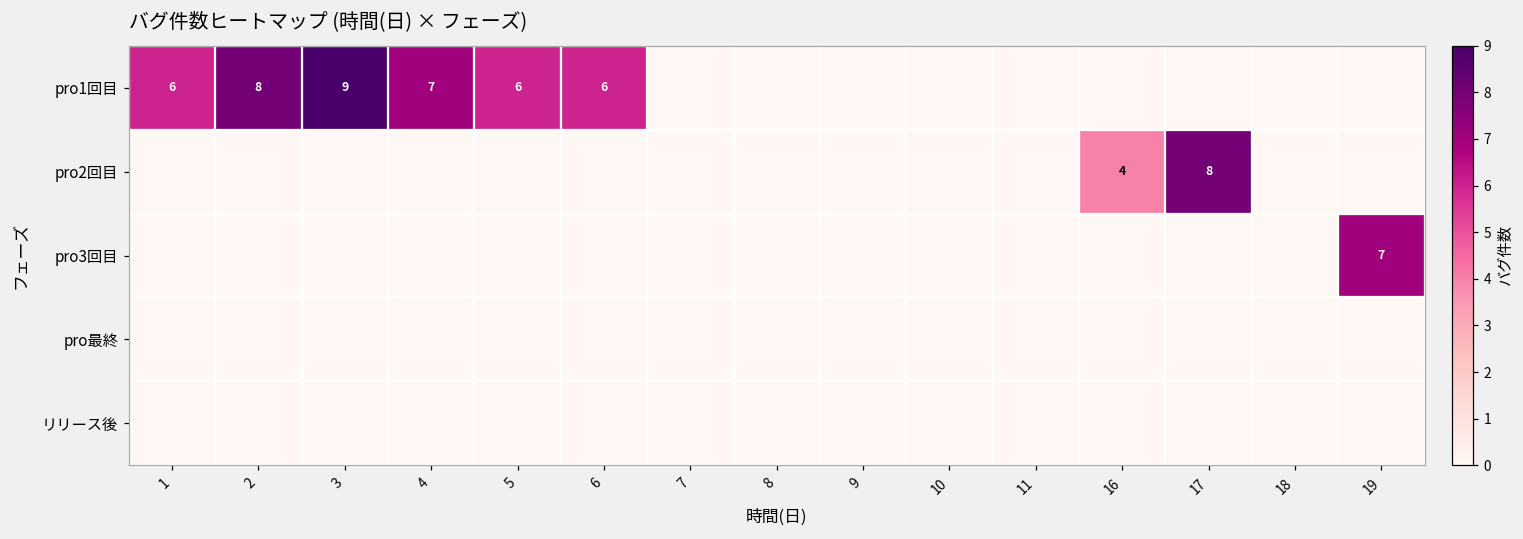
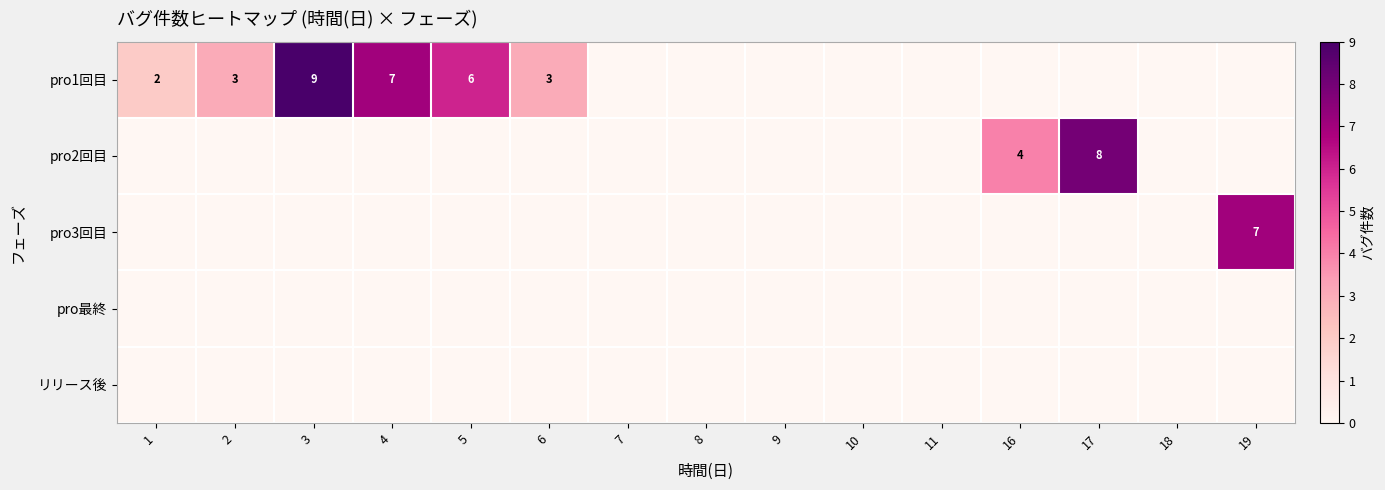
pro1回目, 1: 6 -> 2
pro1回目, 2: 8 -> 3
pro1回目, 6: 6 -> 3
